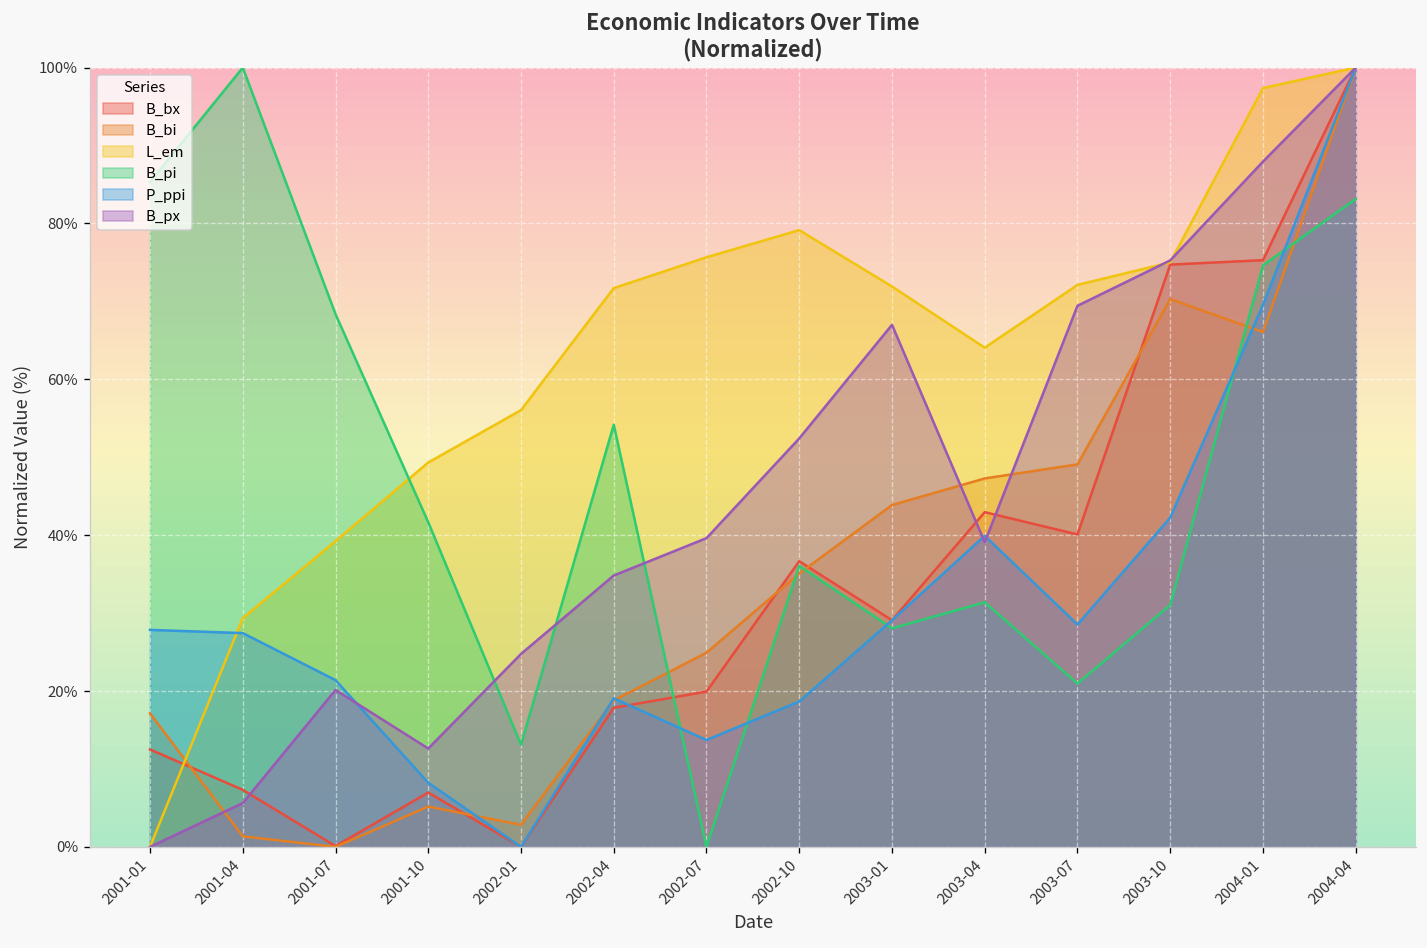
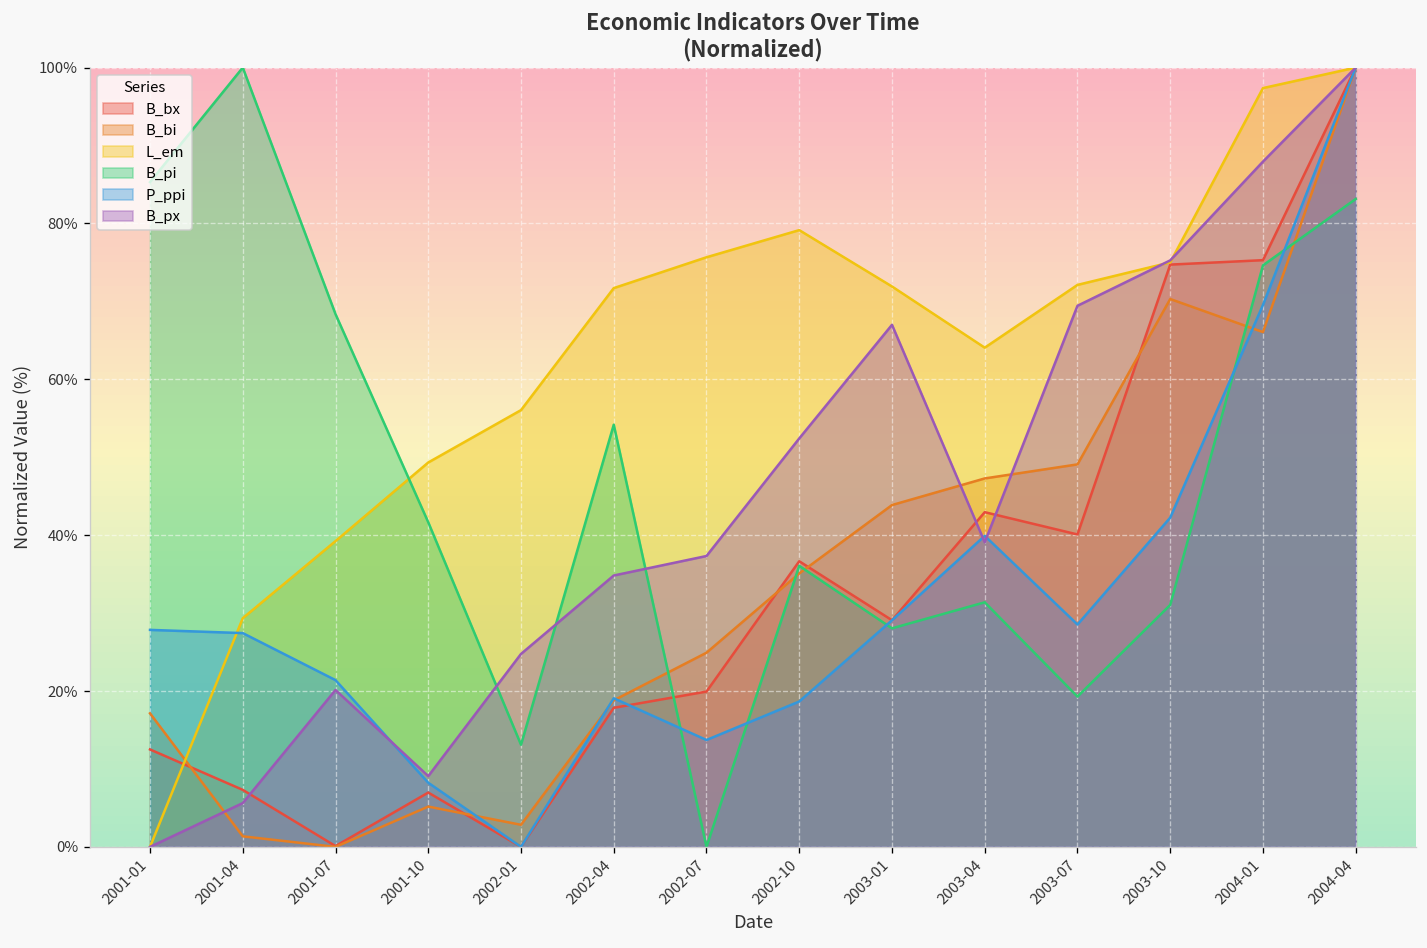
B_px, 2001-10: 13% -> 9%
B_px, 2002-07: 40% -> 37%
B_pi, 2003-07: 21% -> 19%
